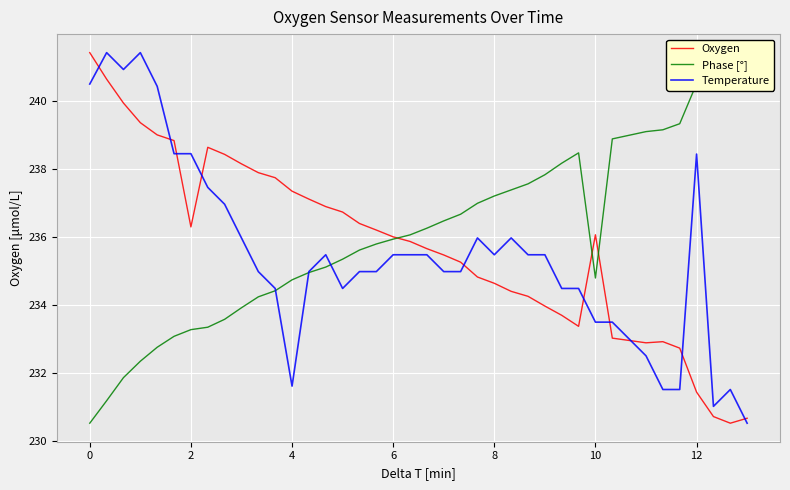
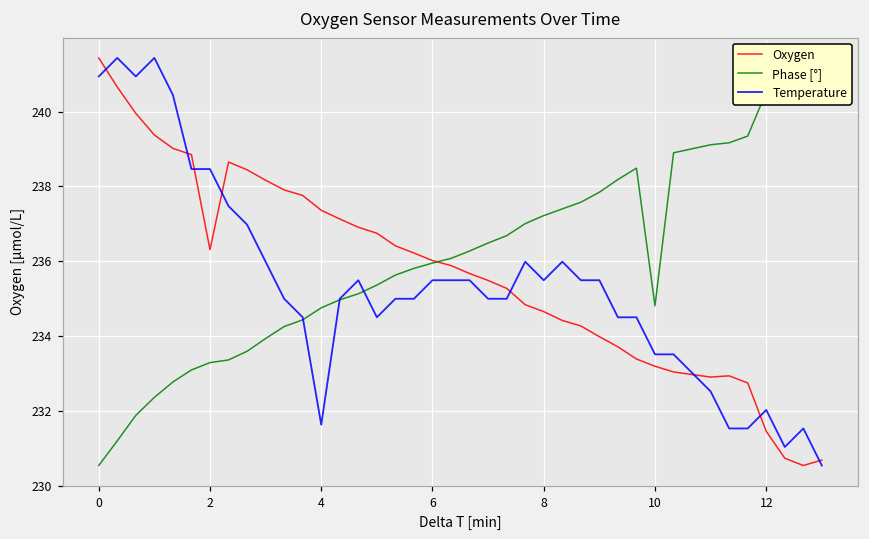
Temperature, 0: 240.5 -> 240.9
Oxygen, 10: 236.1 -> 233.2
Temperature, 12: 238.5 -> 232.0
